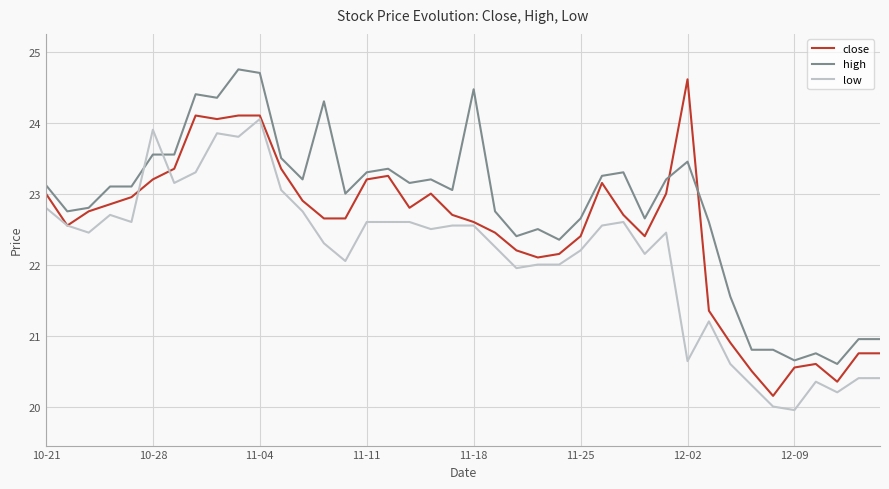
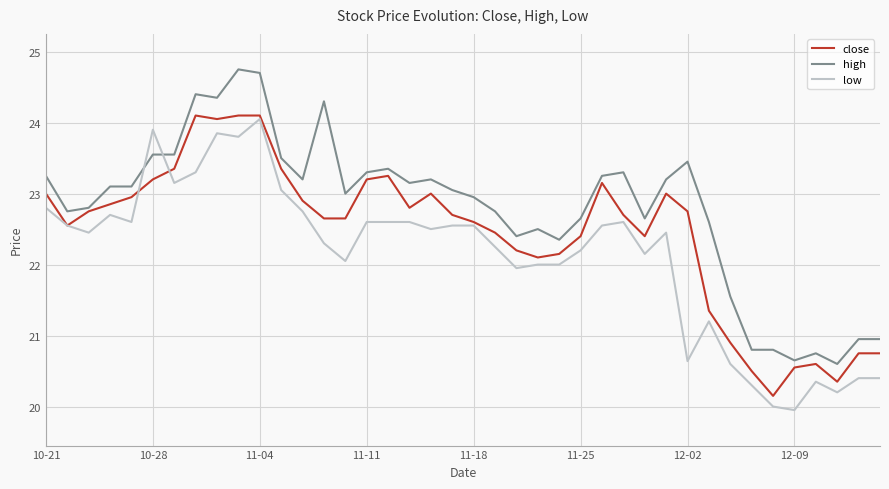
high, 10-21: 23.1 -> 23.3
high, 11-18: 24.5 -> 23.0
close, 12-02: 24.6 -> 22.8
